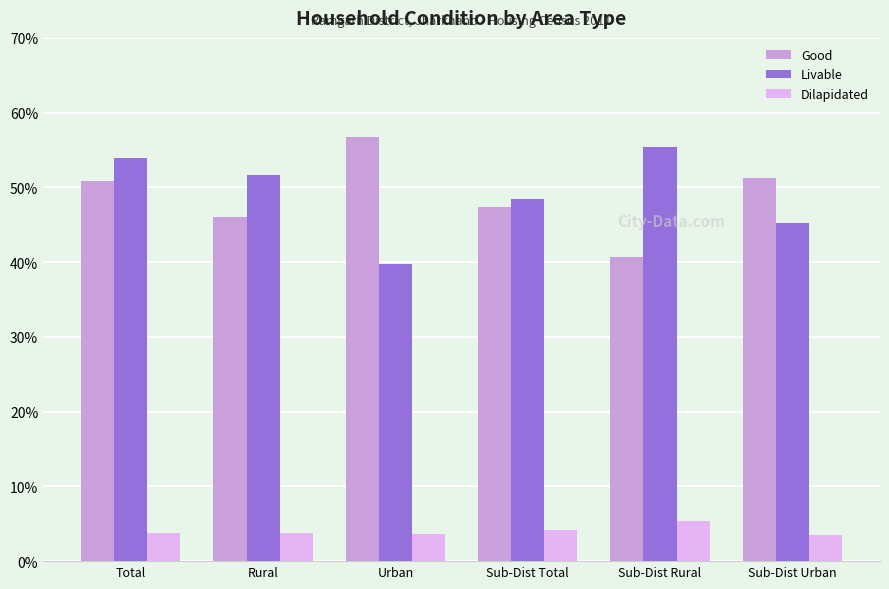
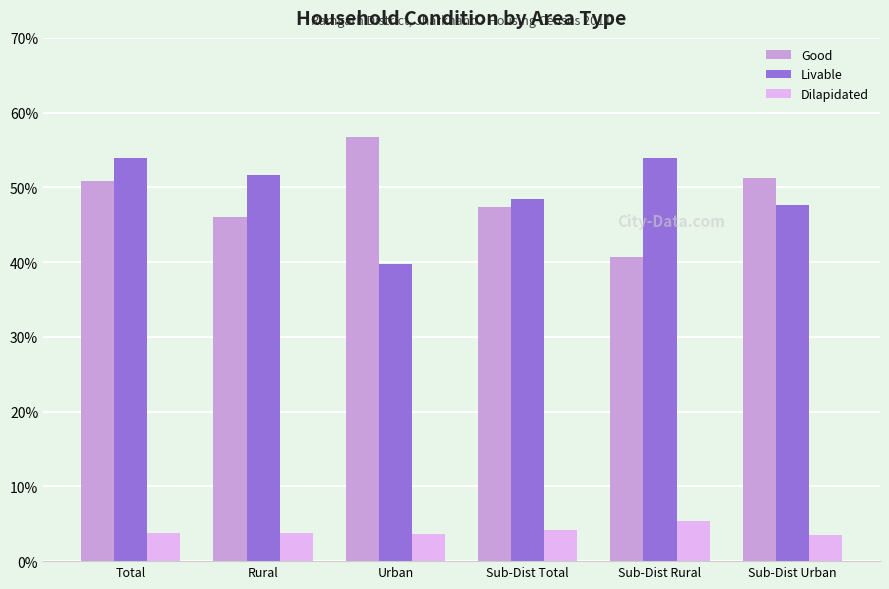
Livable, Sub-Dist Rural: 55% -> 54%
Livable, Sub-Dist Urban: 45% -> 48%
